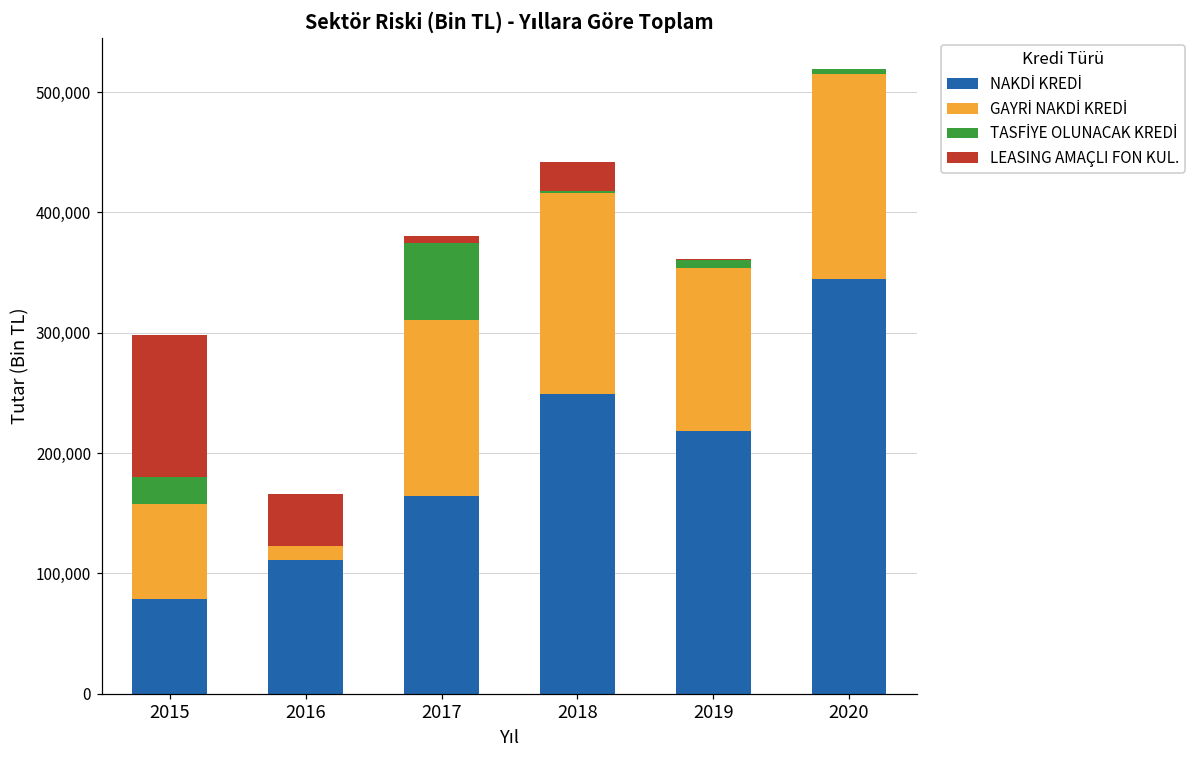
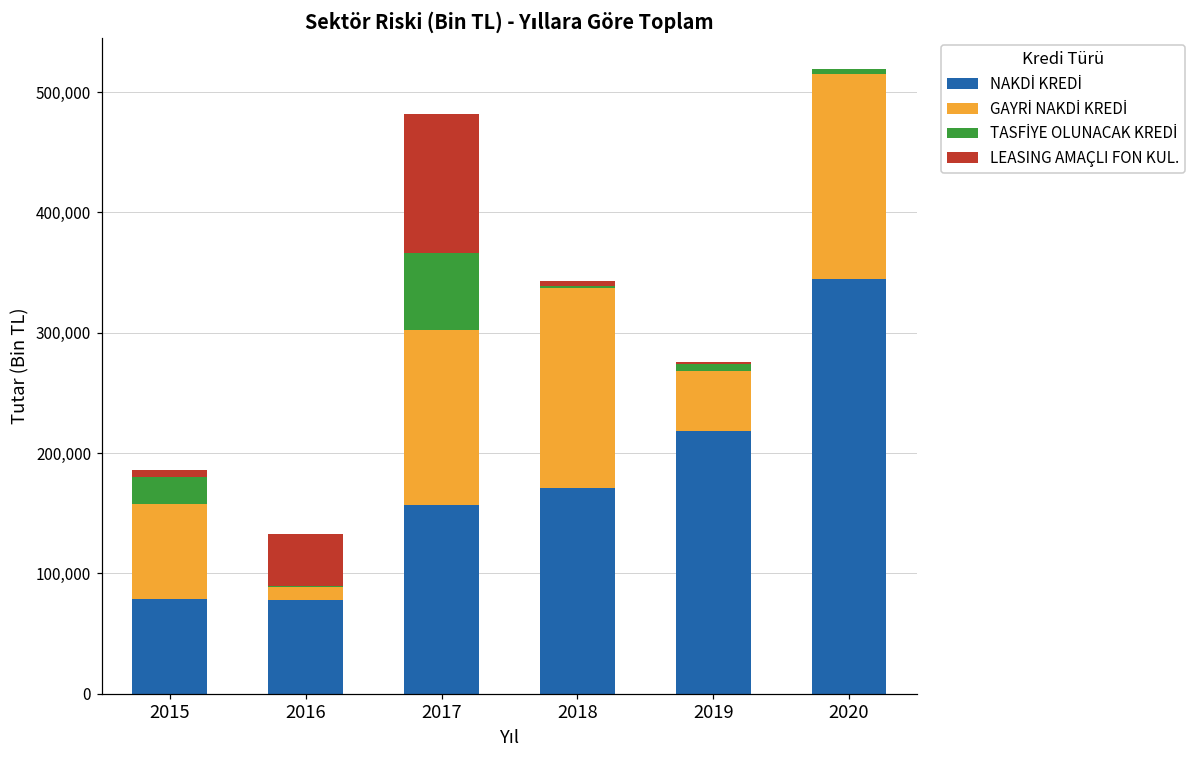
LEASING AMAÇLI FON KUL., 2015: 118,000 -> 6,000
NAKDİ KREDİ, 2016: 112,000 -> 78,000
NAKDİ KREDİ, 2017: 164,000 -> 157,000
LEASING AMAÇLI FON KUL., 2017: 6,000 -> 115,000
NAKDİ KREDİ, 2018: 249,000 -> 171,000
LEASING AMAÇLI FON KUL., 2018: 25,000 -> 4,000
GAYRİ NAKDİ KREDİ, 2019: 136,000 -> 50,000
